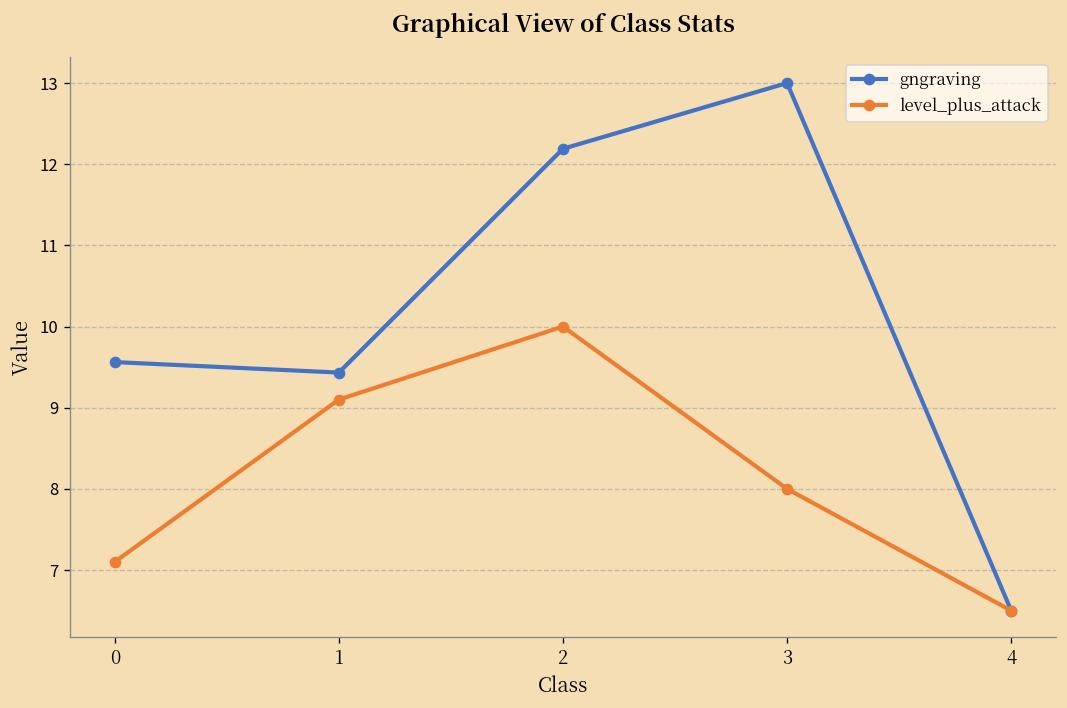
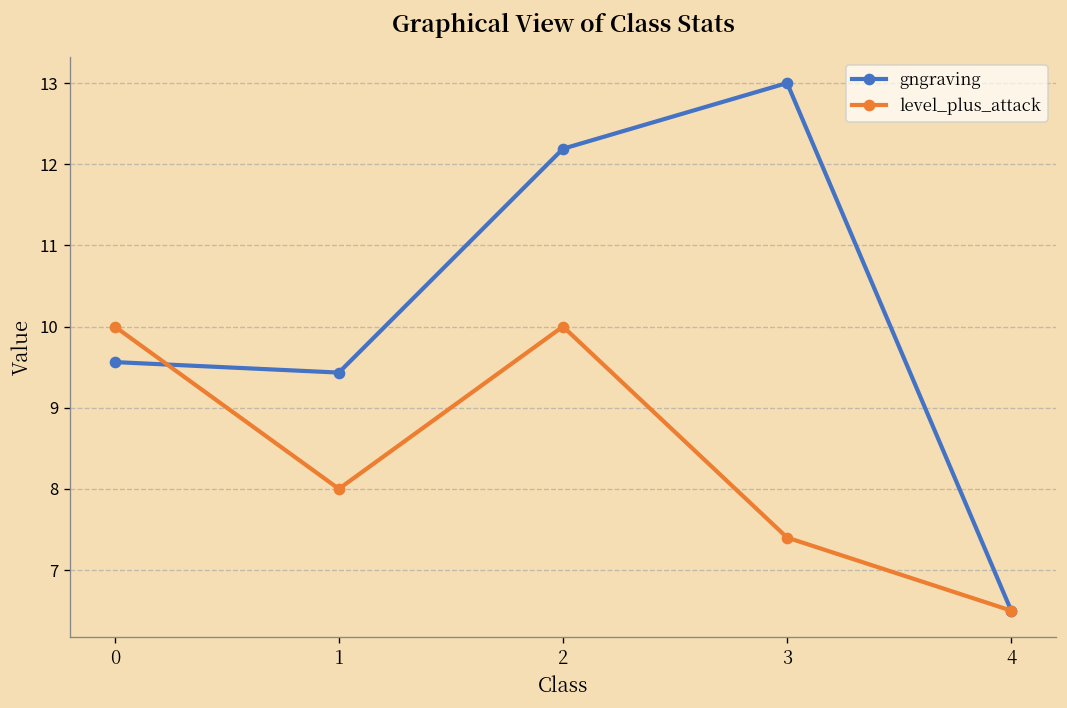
level_plus_attack, 0: 7.1 -> 10.0
level_plus_attack, 1: 9.1 -> 8.0
level_plus_attack, 3: 8.0 -> 7.4
